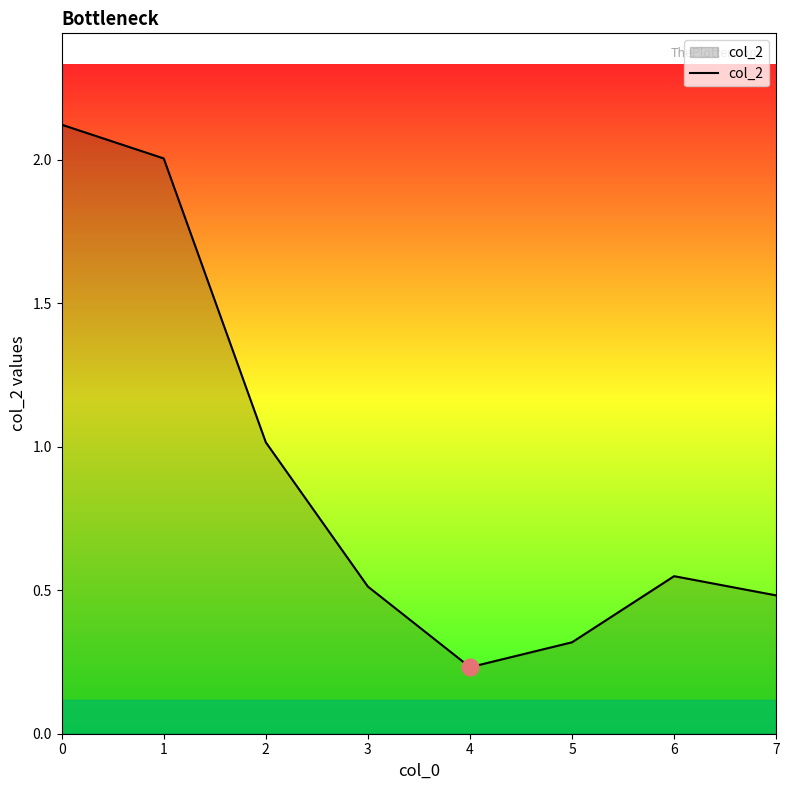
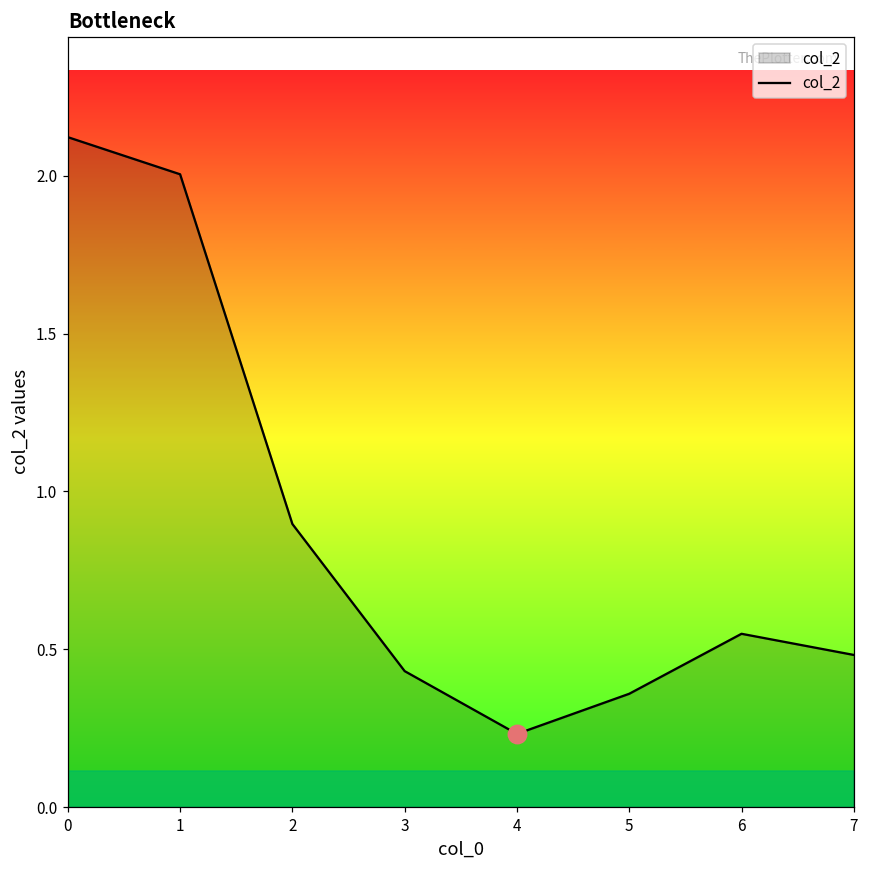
col_2, 2: 1.02 -> 0.90
col_2, 3: 0.51 -> 0.43
col_2, 5: 0.32 -> 0.36
